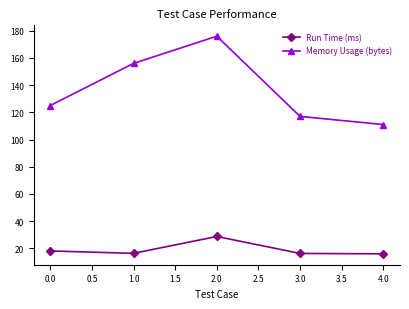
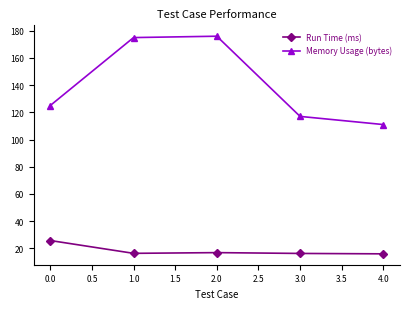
Run Time (ms), 0.0: 18 -> 26
Memory Usage (bytes), 1.0: 156 -> 175
Run Time (ms), 2.0: 29 -> 17
